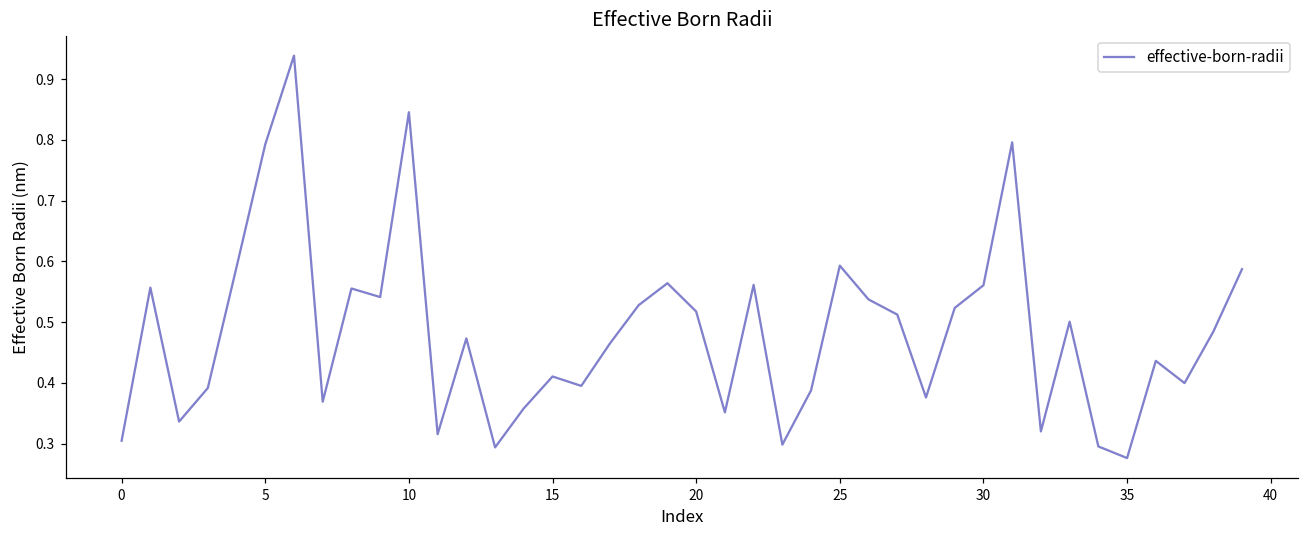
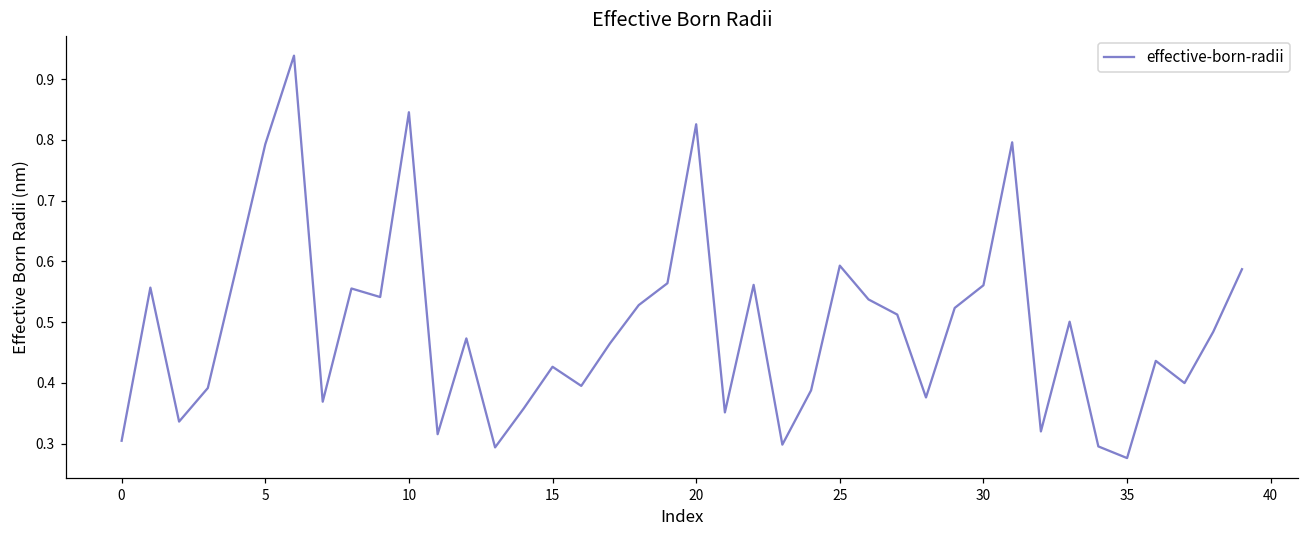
15: 0.41 -> 0.43
20: 0.52 -> 0.83
